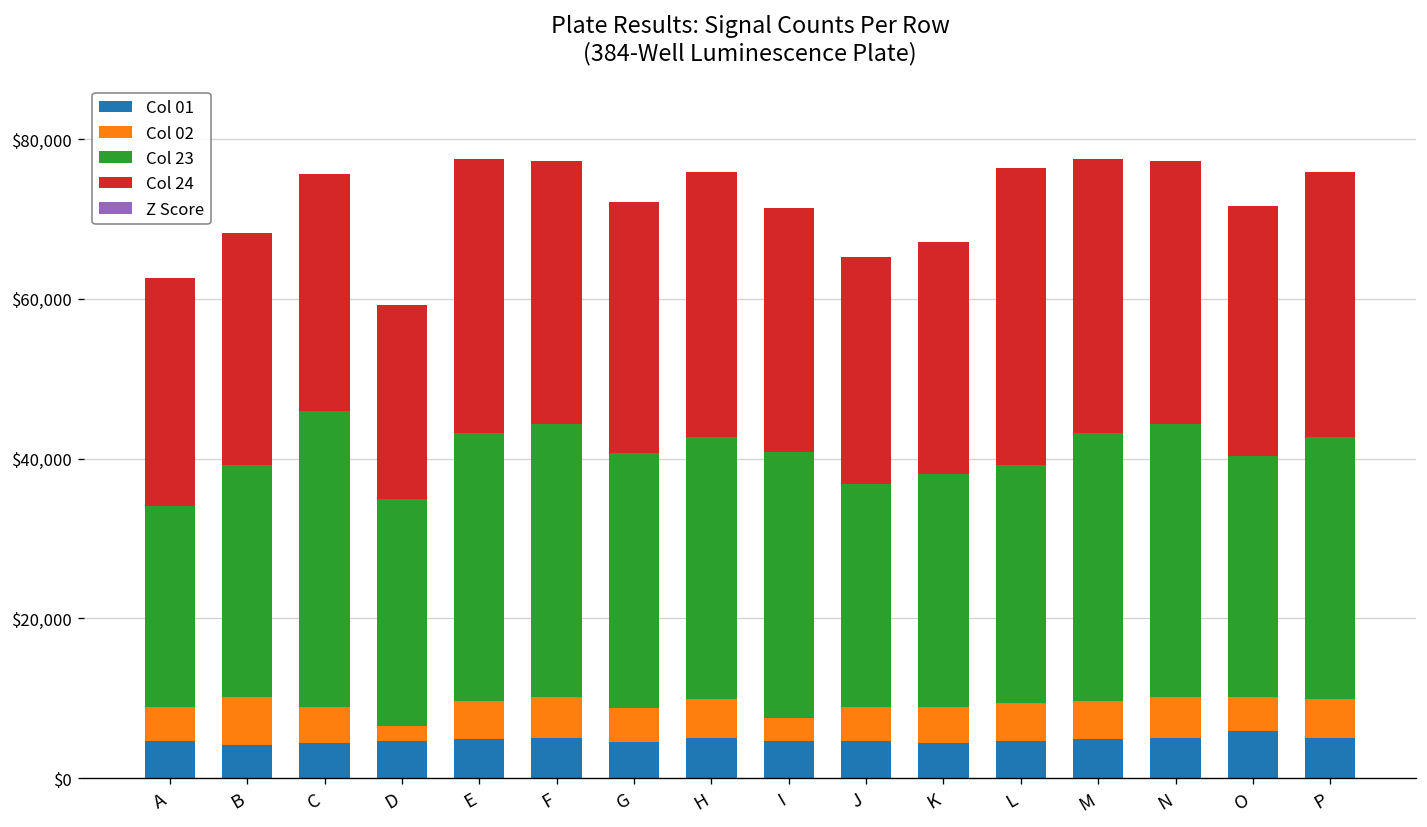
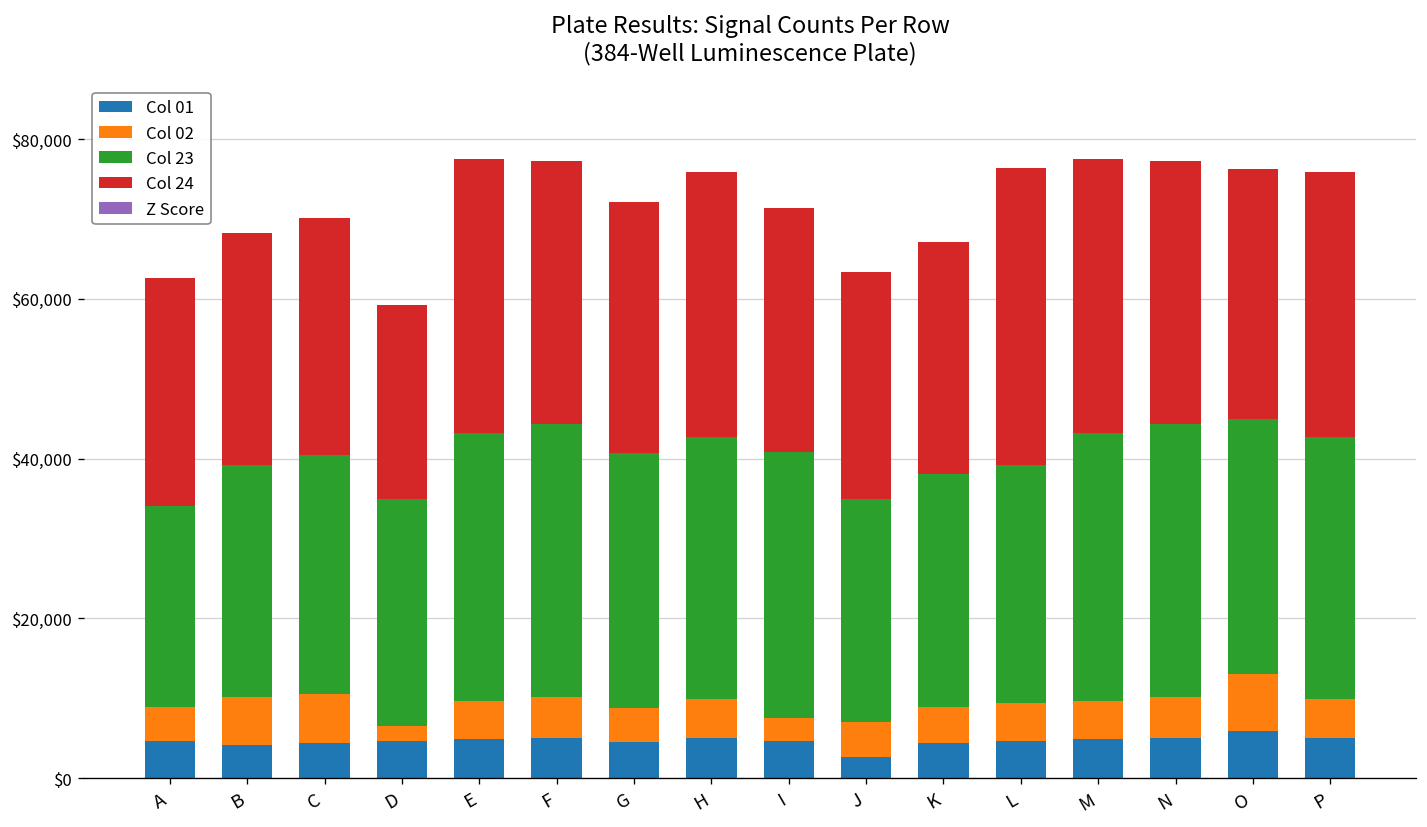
Col 02, C: $5,000 -> $6,000
Col 23, C: $37,000 -> $30,000
Col 01, J: $5,000 -> $3,000
Col 02, O: $4,000 -> $7,000
Col 23, O: $30,000 -> $32,000
